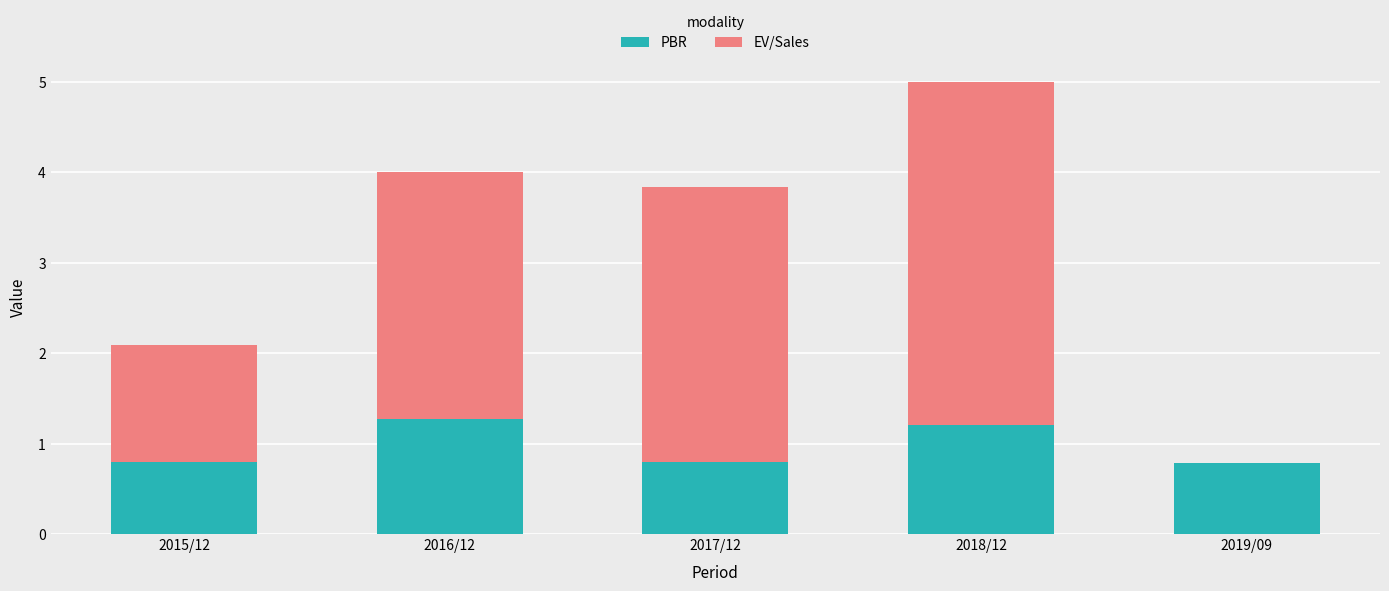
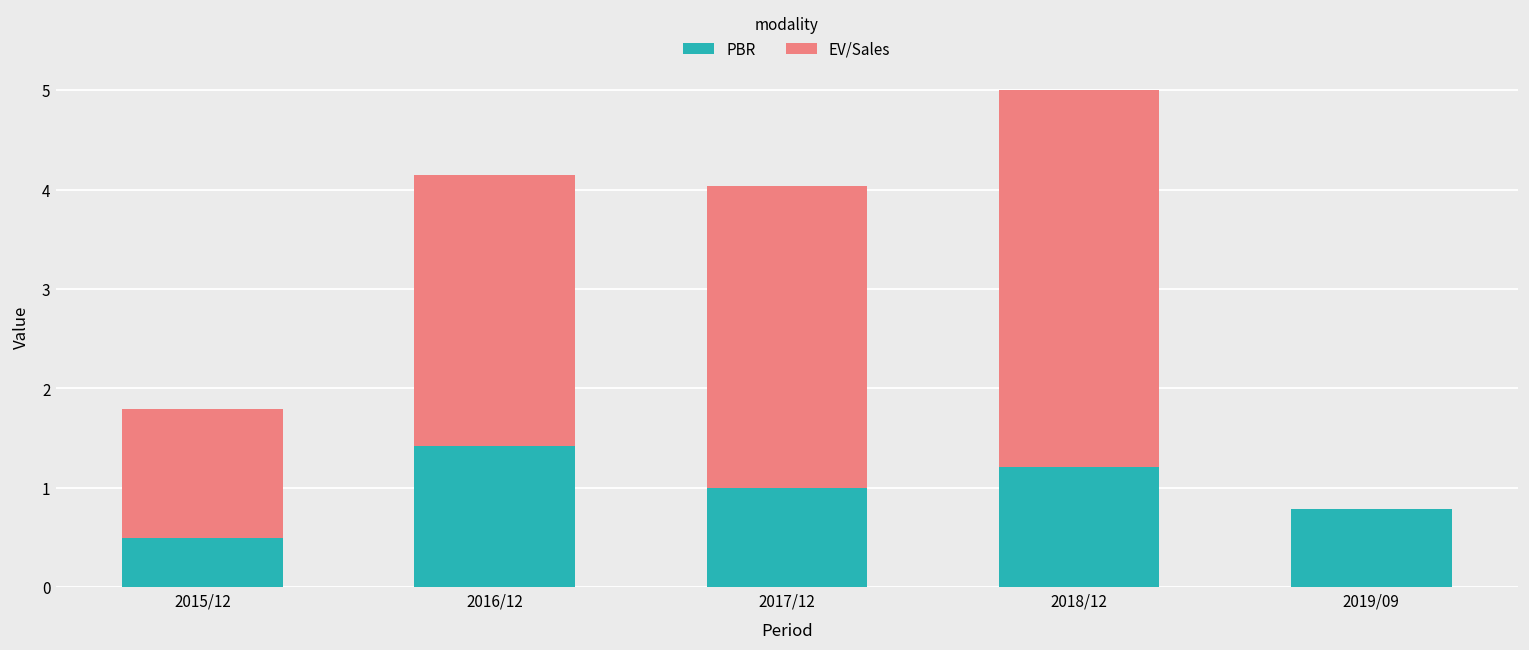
PBR, 2015/12: 0.8 -> 0.5
PBR, 2016/12: 1.3 -> 1.4
PBR, 2017/12: 0.8 -> 1.0
